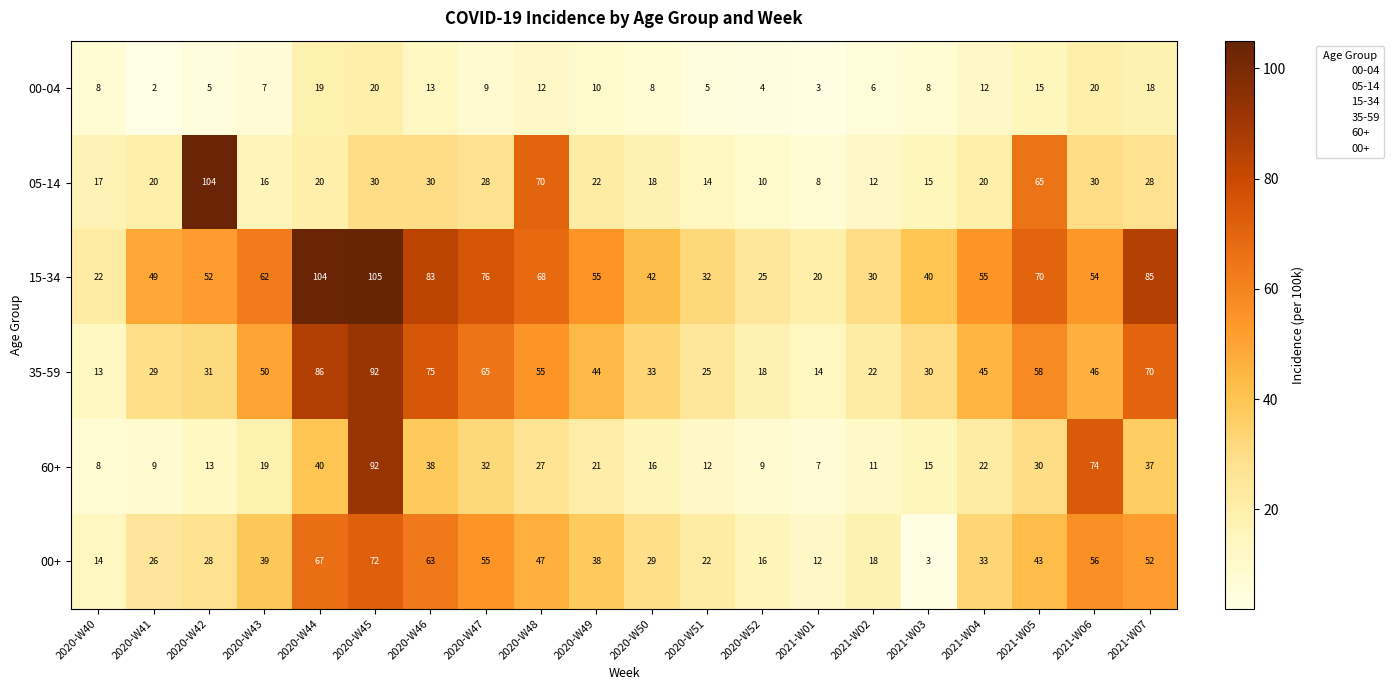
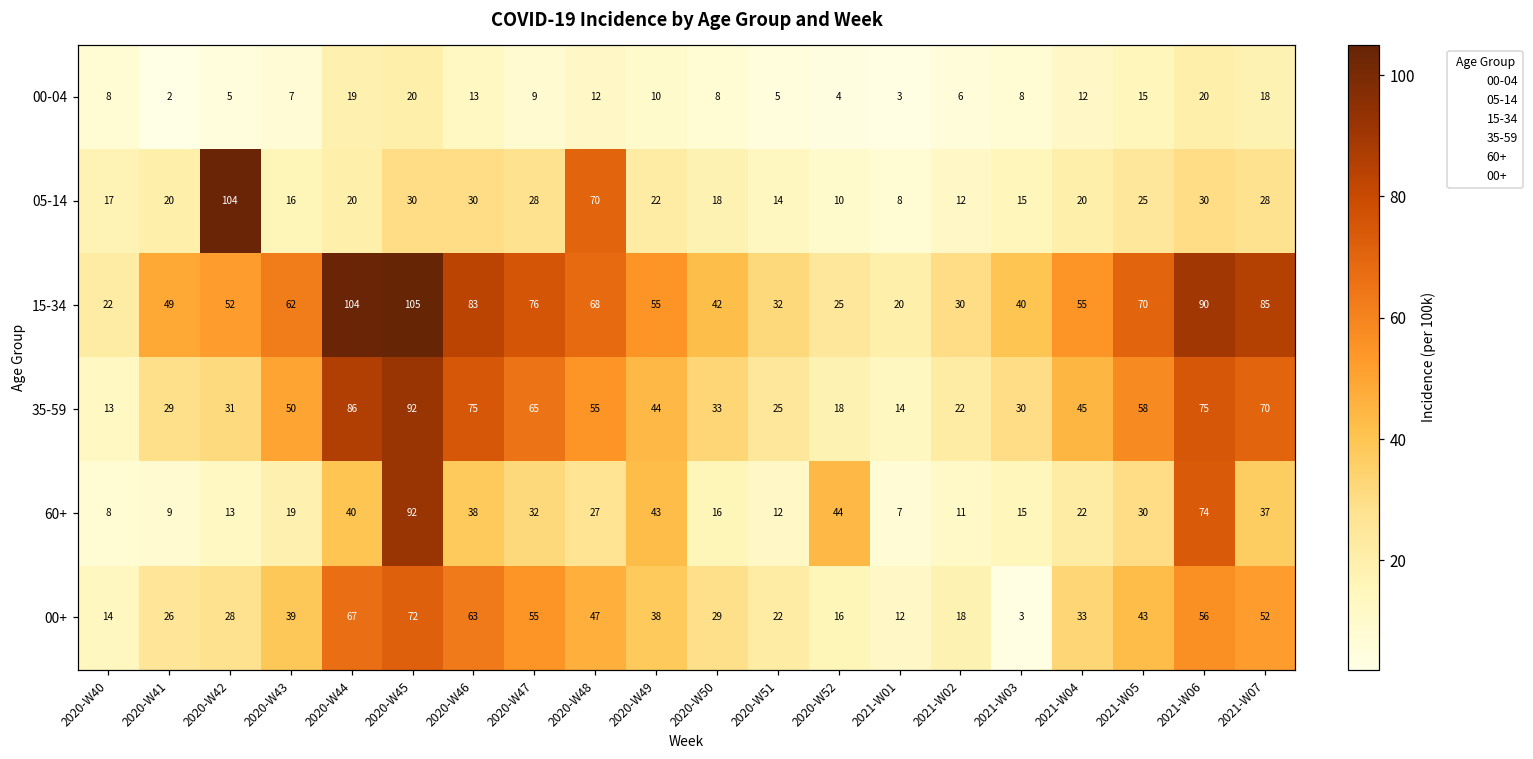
05-14, 2021-W05: 65 -> 25
15-34, 2021-W06: 54 -> 90
35-59, 2021-W06: 46 -> 75
60+, 2020-W49: 21 -> 43
60+, 2020-W52: 9 -> 44
